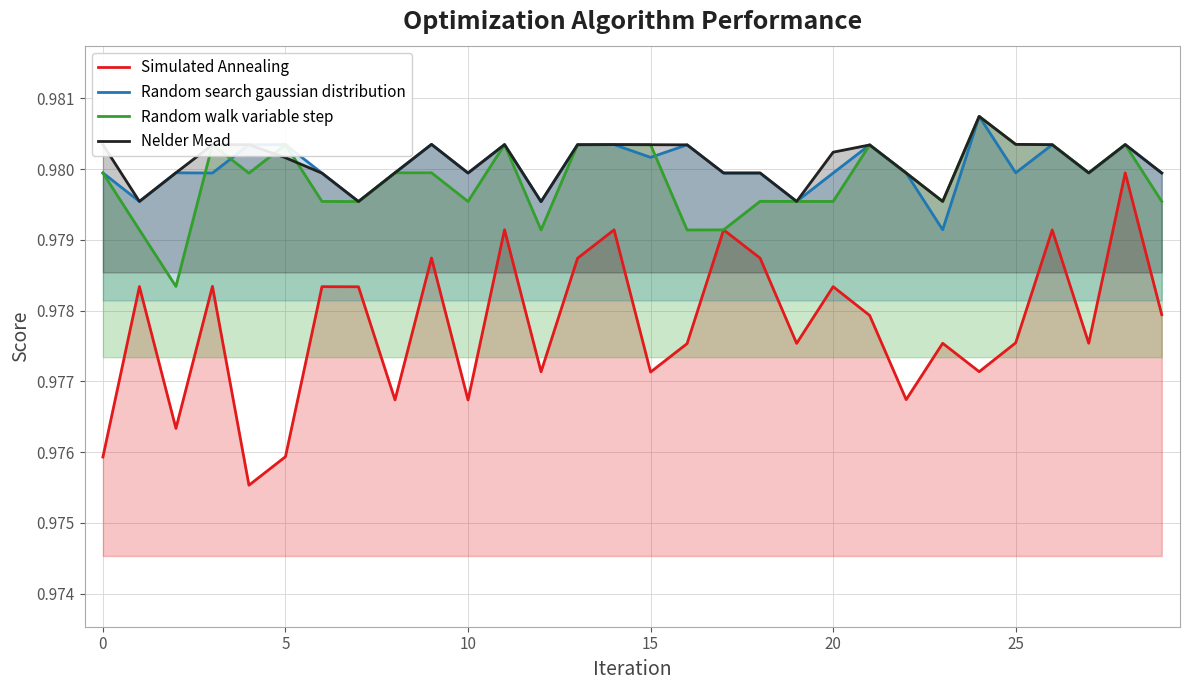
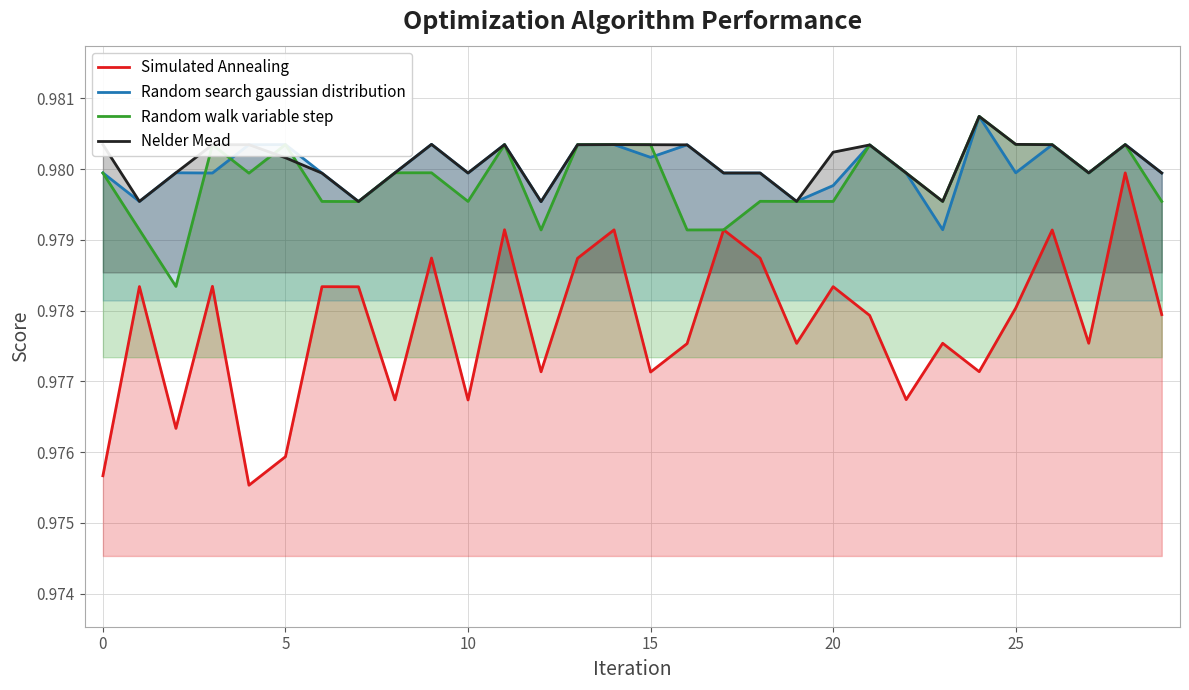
Simulated Annealing, 0: 0.9759 -> 0.9757
Random search gaussian distribution, 20: 0.9799 -> 0.9798
Simulated Annealing, 25: 0.9775 -> 0.9780
